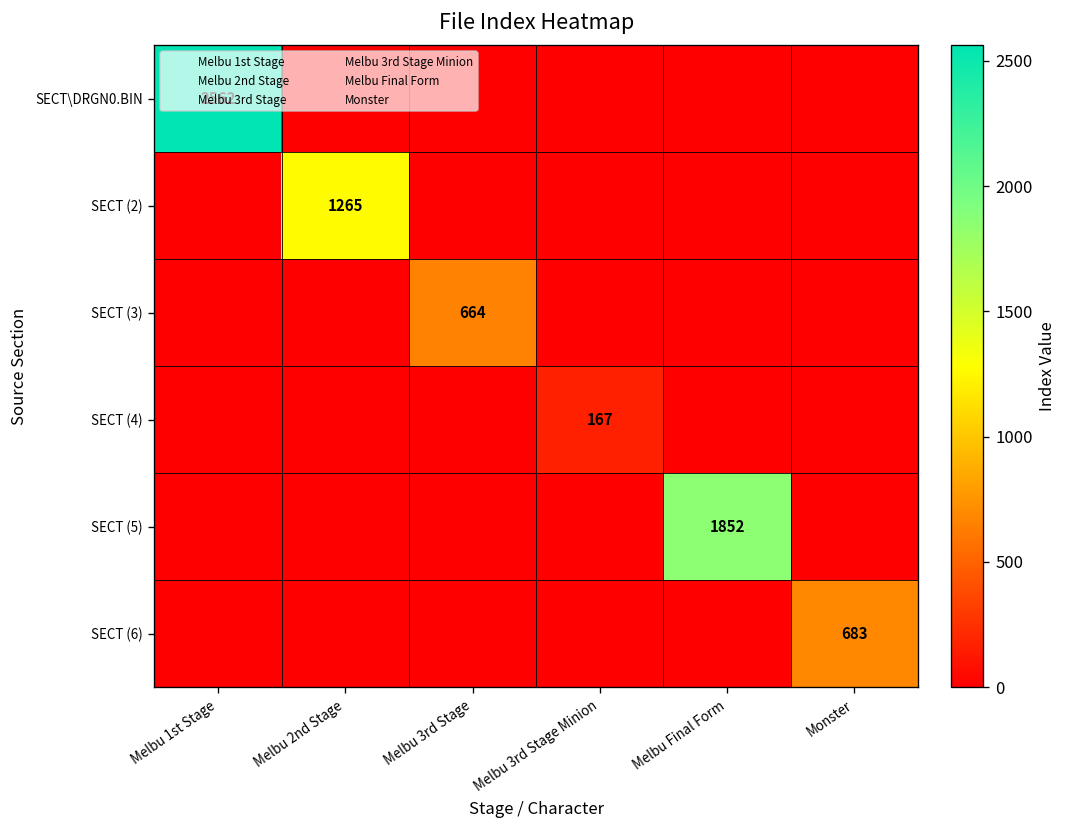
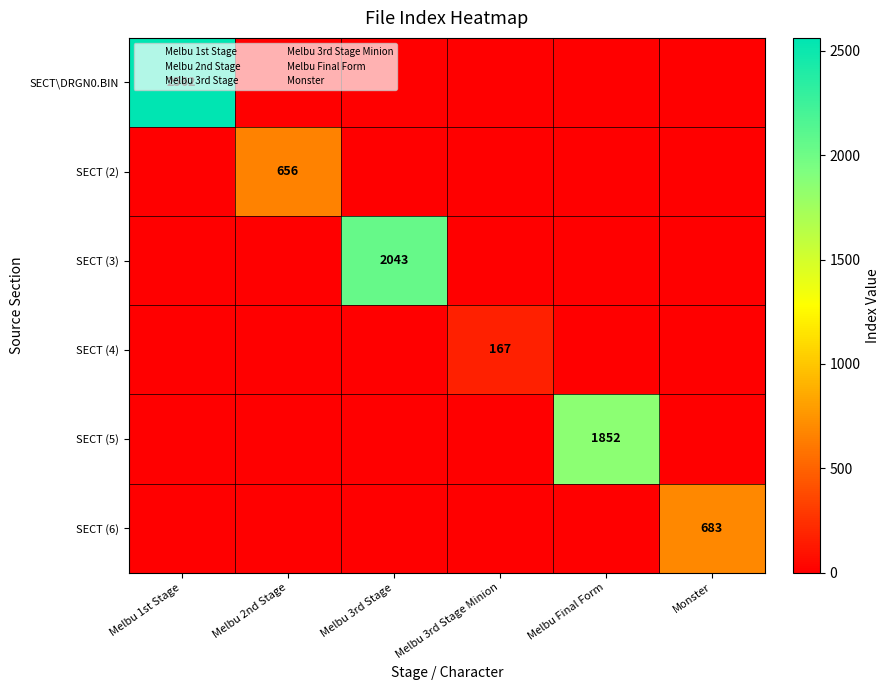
SECT (2), Melbu 2nd Stage: 1265 -> 656
SECT (3), Melbu 3rd Stage: 664 -> 2043
